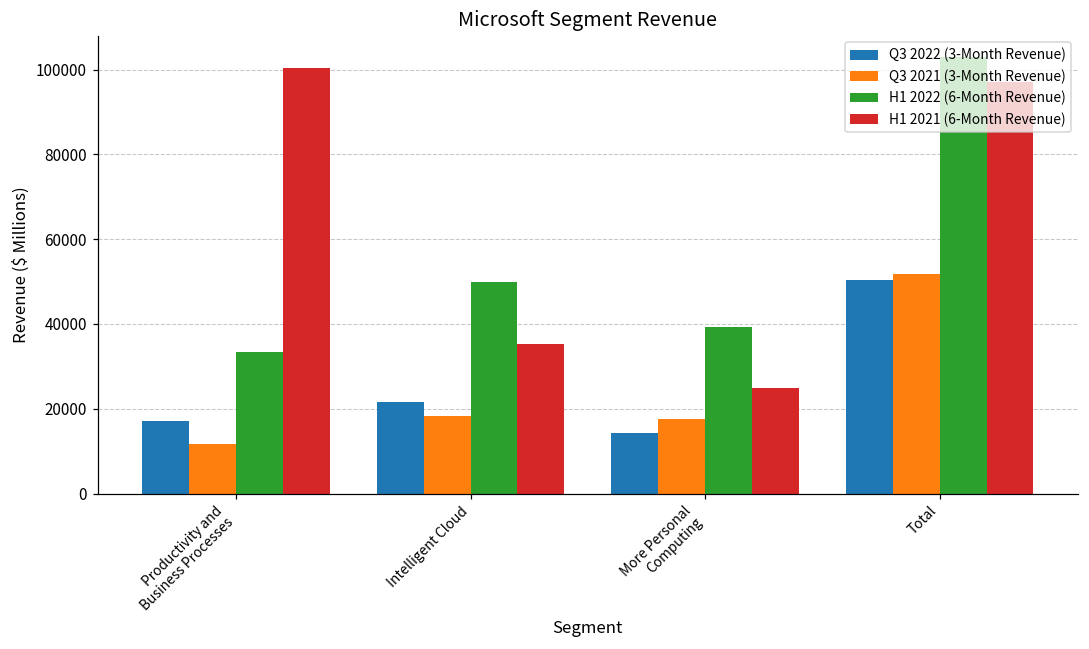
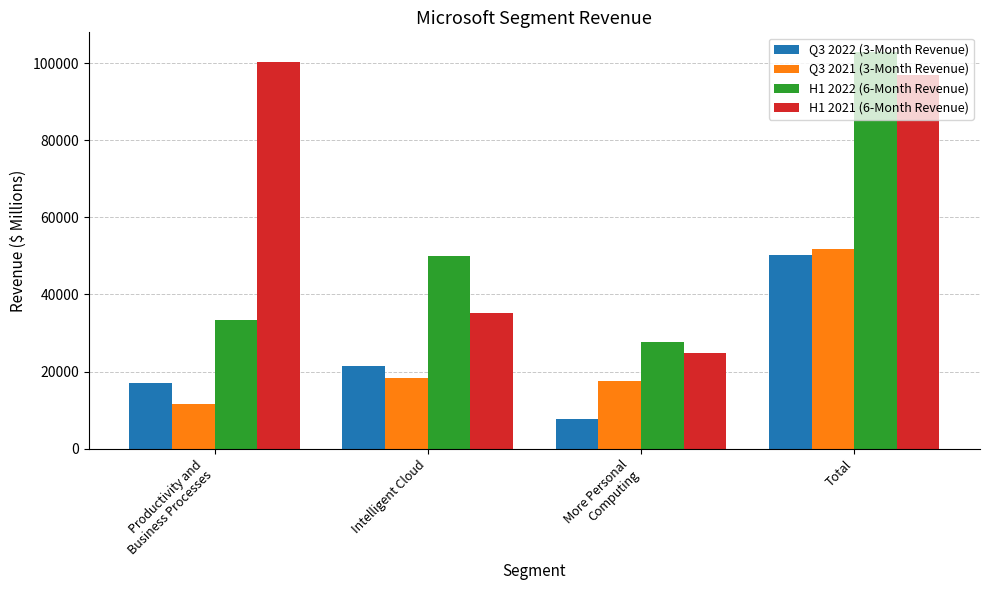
Q3 2022 (3-Month Revenue), More Personal Computing: 14000 -> 8000
H1 2022 (6-Month Revenue), More Personal Computing: 39000 -> 28000
